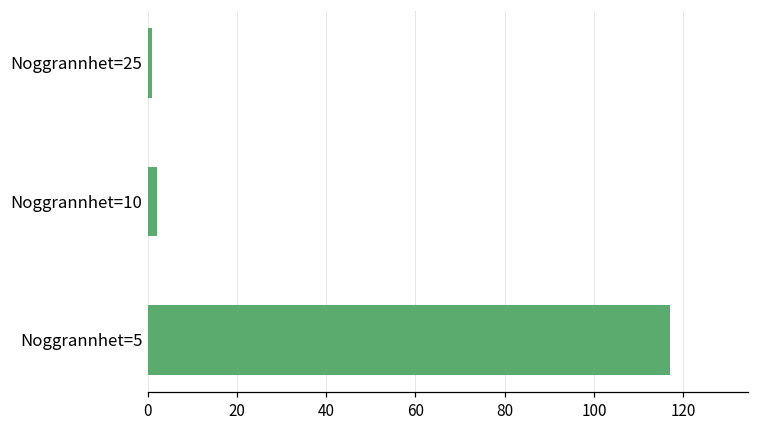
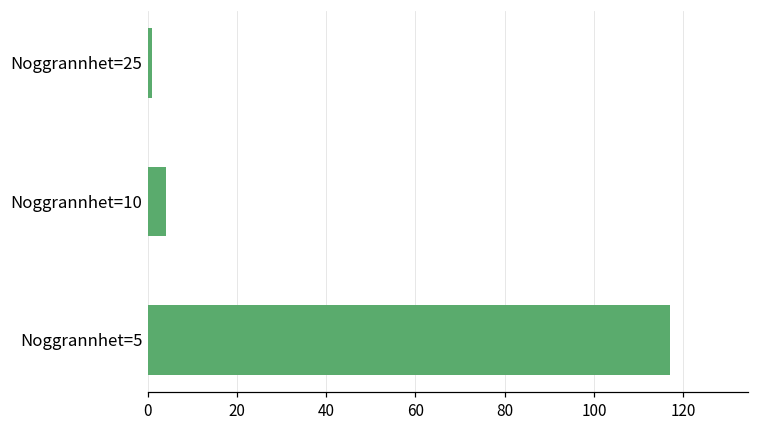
Noggrannhet=10: 2 -> 4
